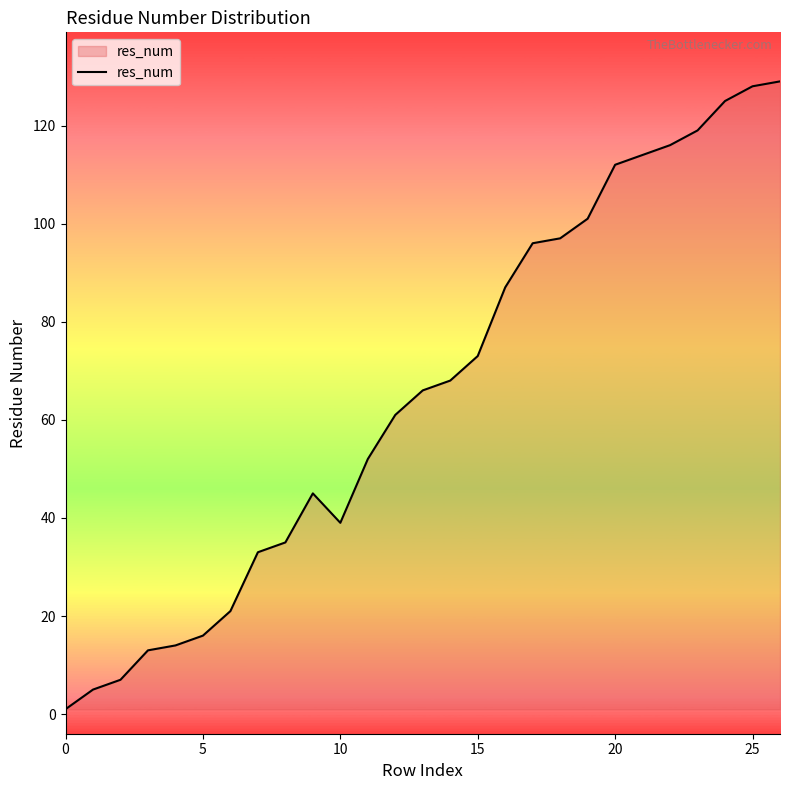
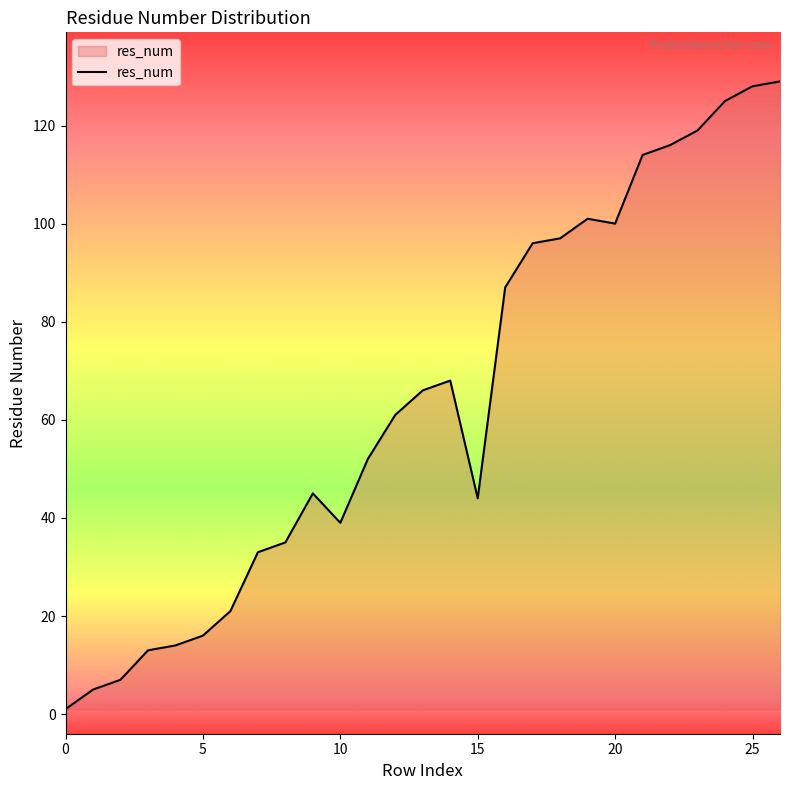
15: 73 -> 44
20: 112 -> 100
